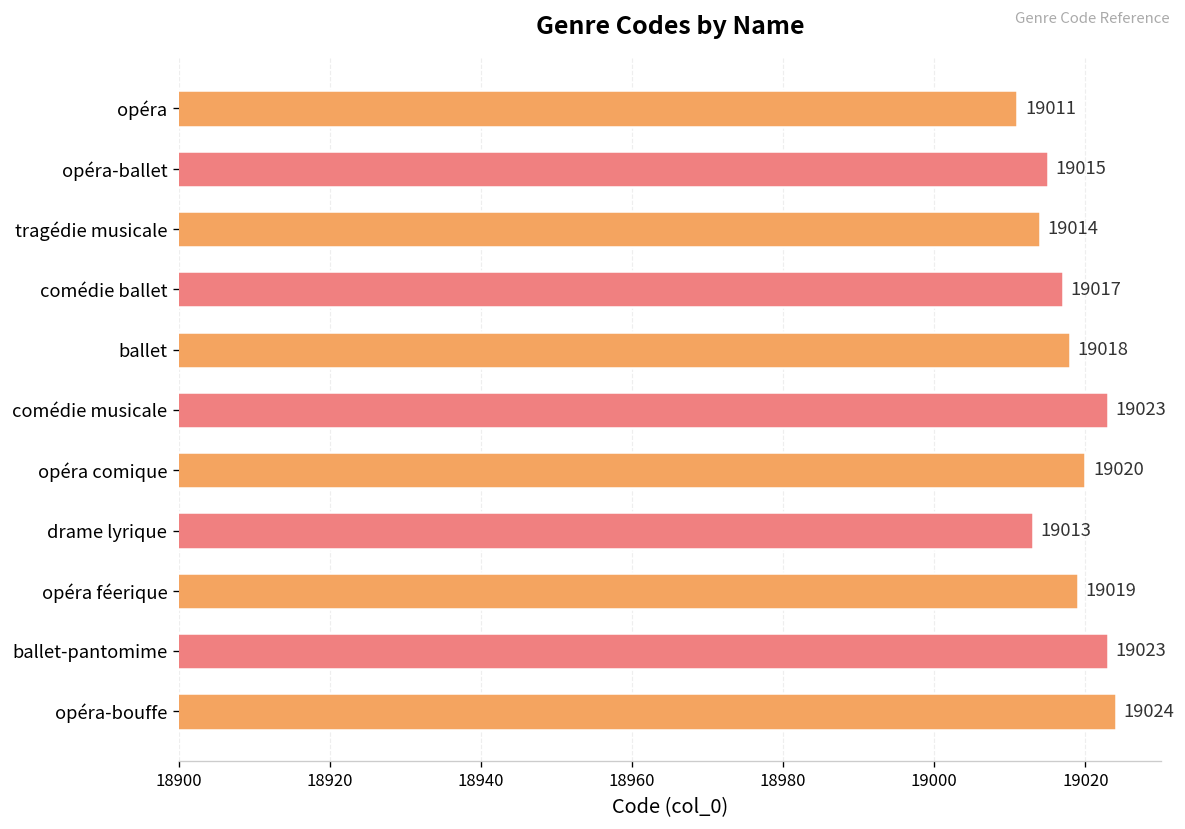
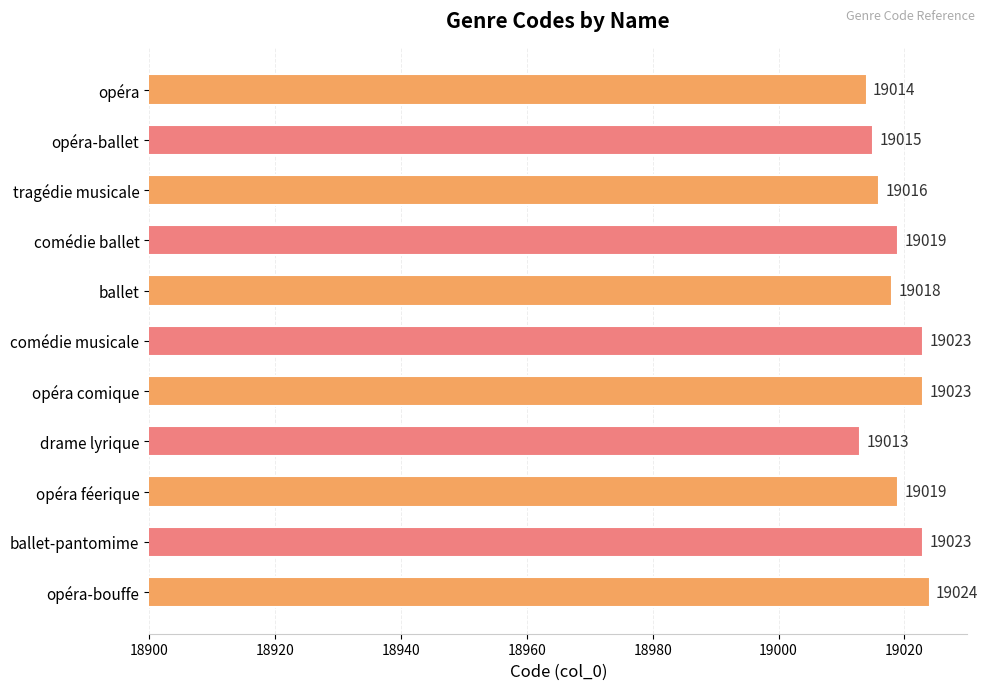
opéra: 19011 -> 19014
tragédie musicale: 19014 -> 19016
comédie ballet: 19017 -> 19019
opéra comique: 19020 -> 19023
